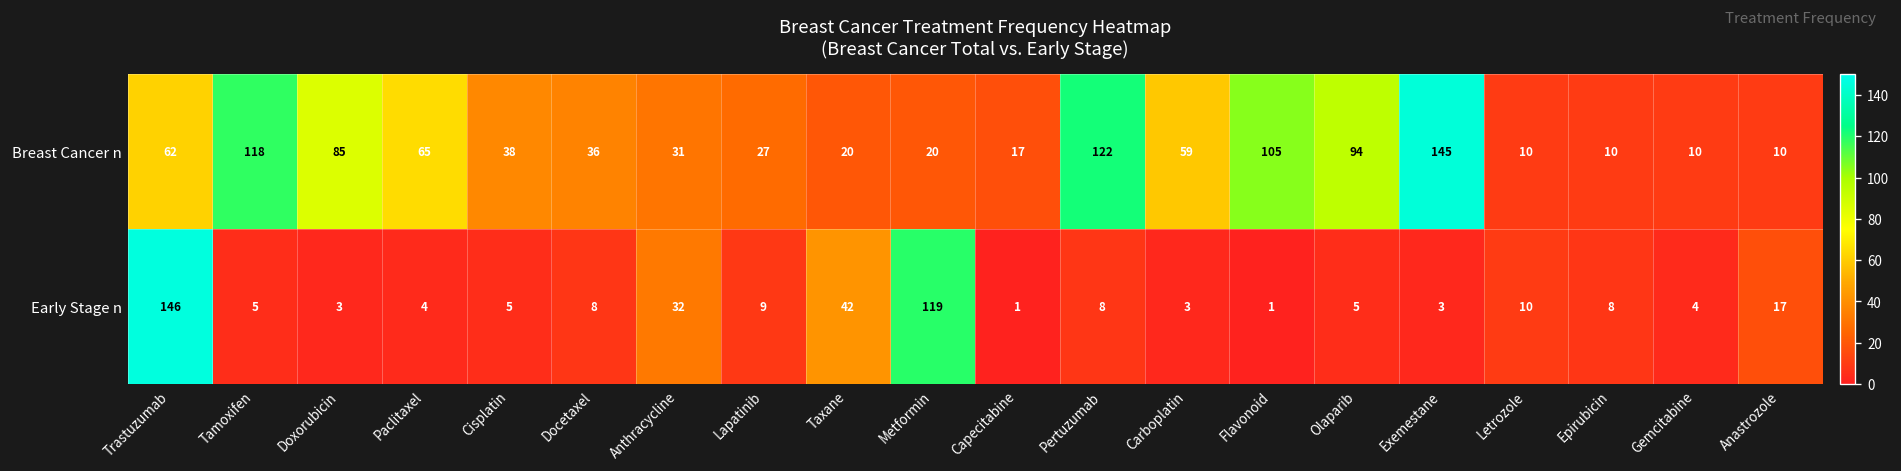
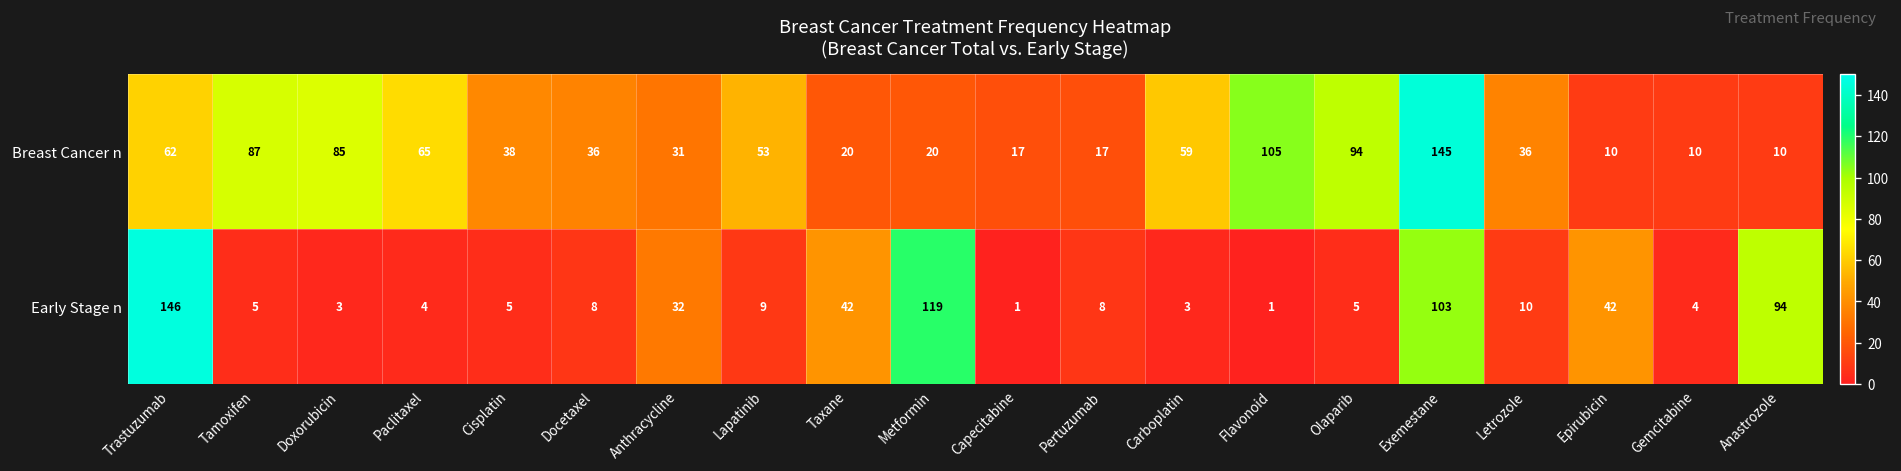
Breast Cancer n, Tamoxifen: 118 -> 87
Breast Cancer n, Lapatinib: 27 -> 53
Breast Cancer n, Pertuzumab: 122 -> 17
Breast Cancer n, Letrozole: 10 -> 36
Early Stage n, Exemestane: 3 -> 103
Early Stage n, Epirubicin: 8 -> 42
Early Stage n, Anastrozole: 17 -> 94
